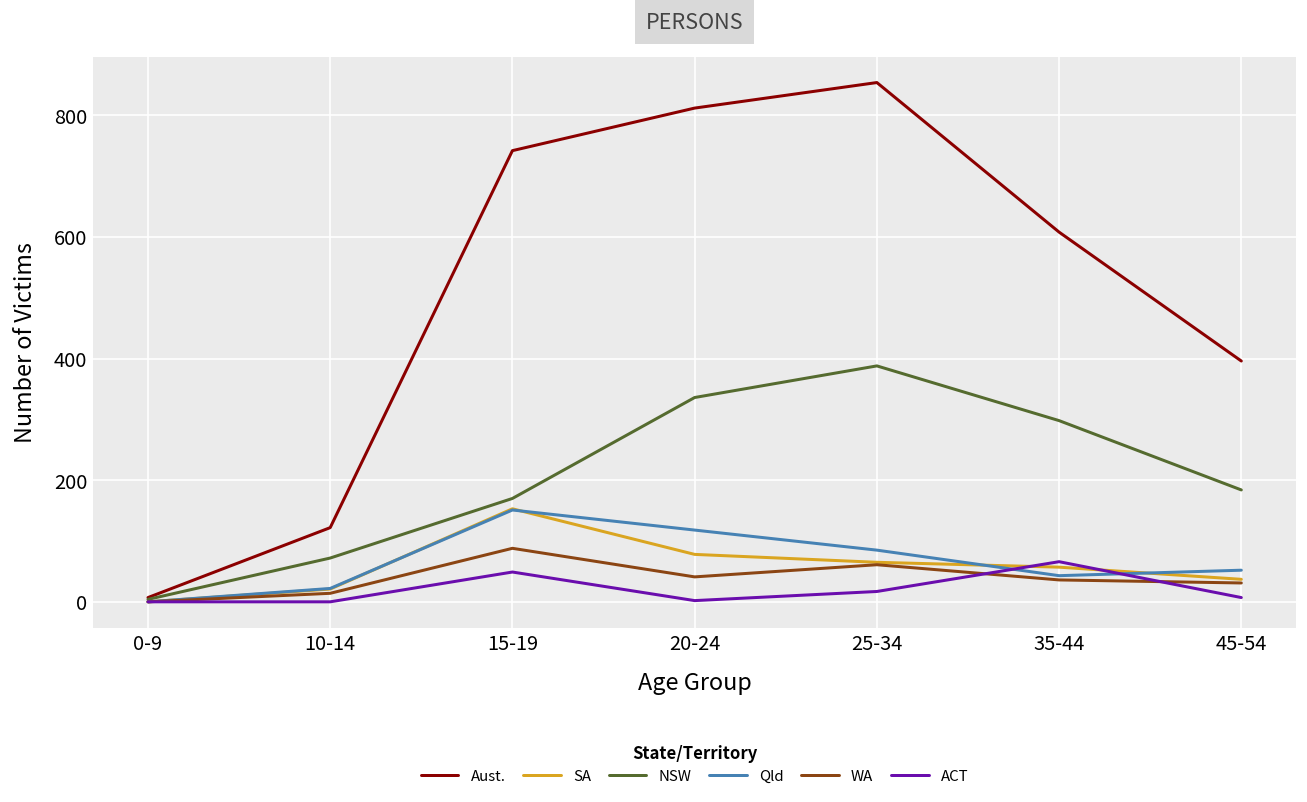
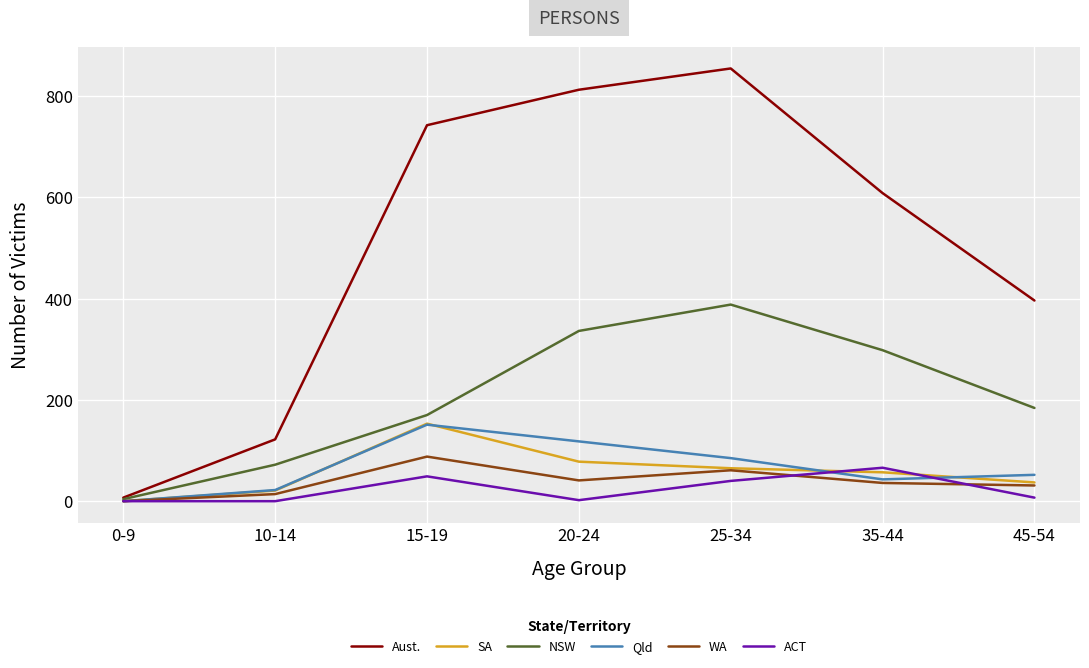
ACT, 25-34: 20 -> 40
